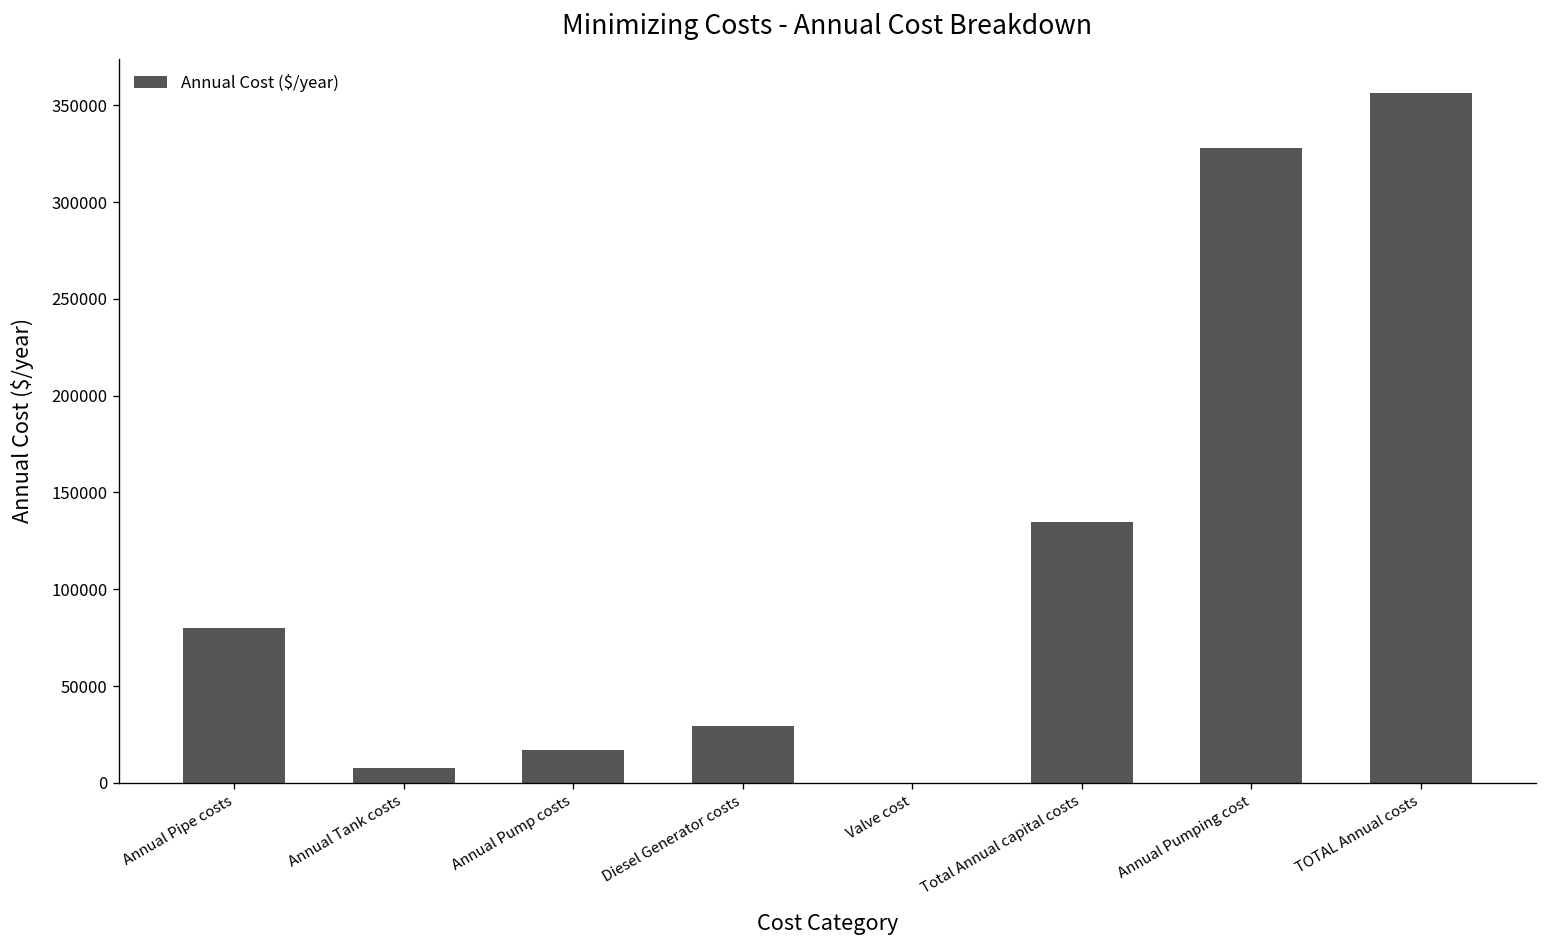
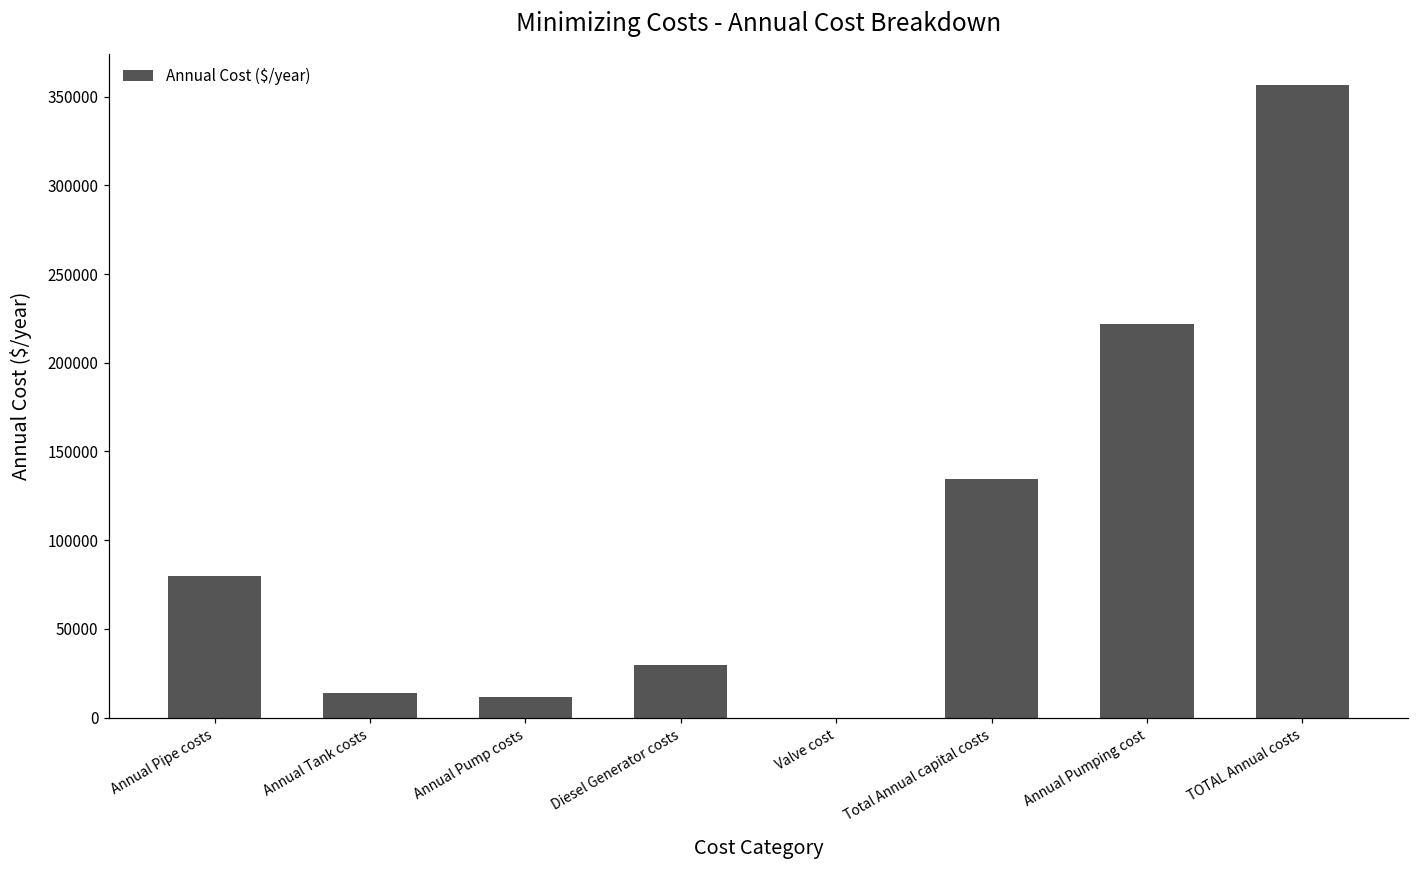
Annual Tank costs: 7000 -> 14000
Annual Pump costs: 17000 -> 11000
Annual Pumping cost: 328000 -> 222000
